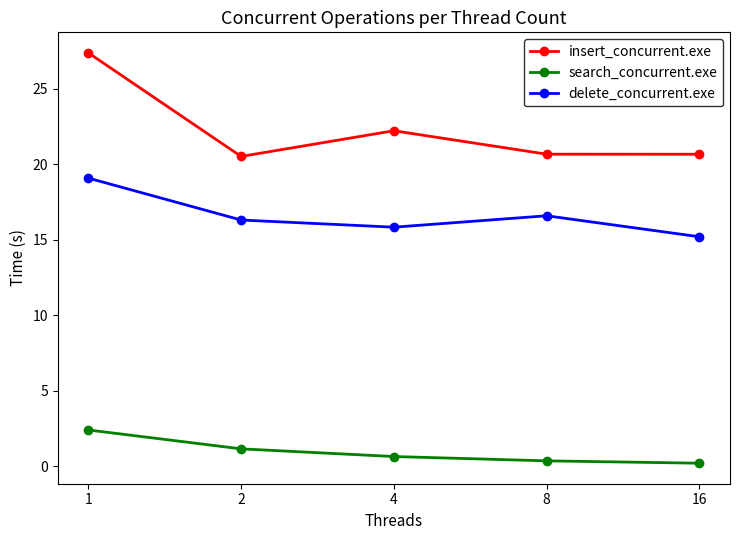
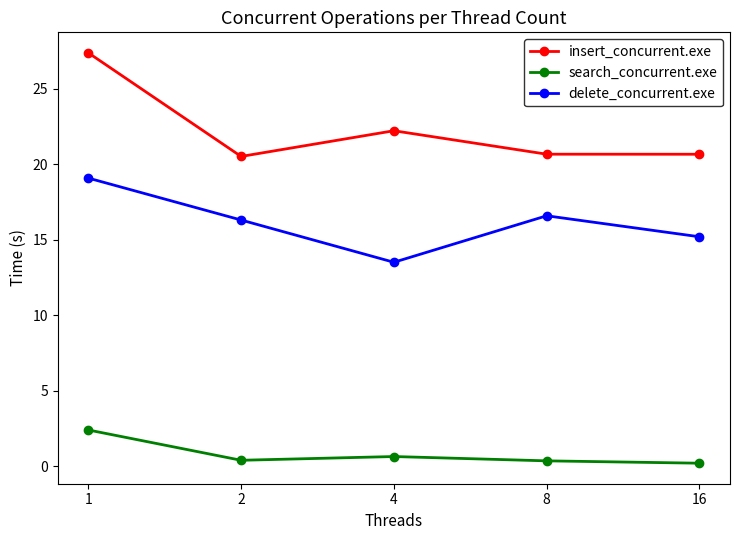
search_concurrent.exe, 2: 1.1 -> 0.4
delete_concurrent.exe, 4: 15.8 -> 13.5
